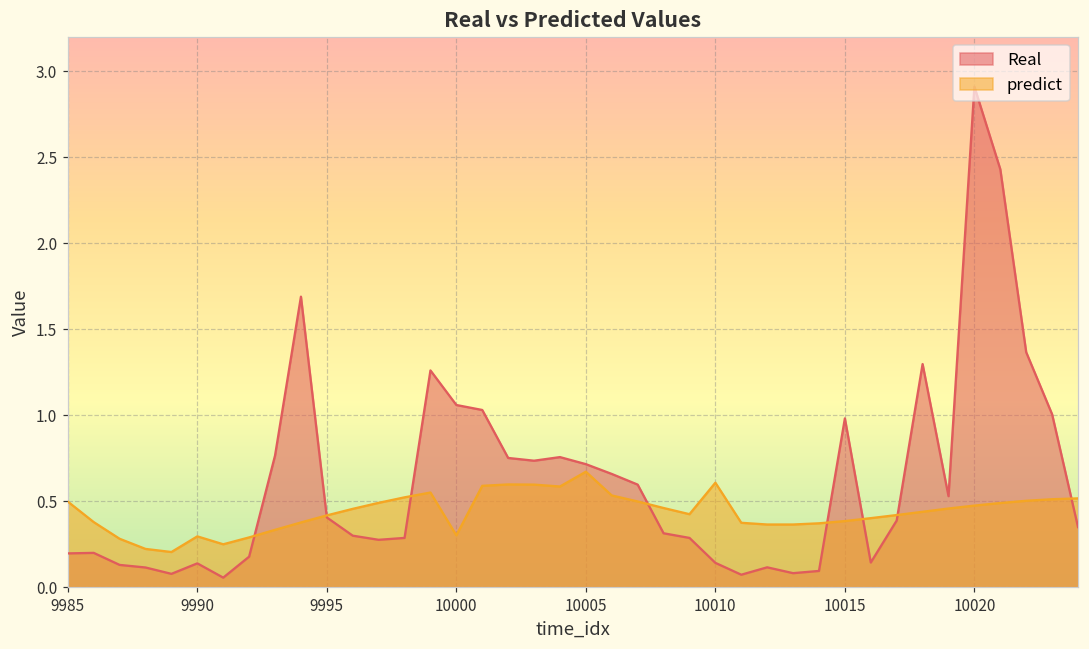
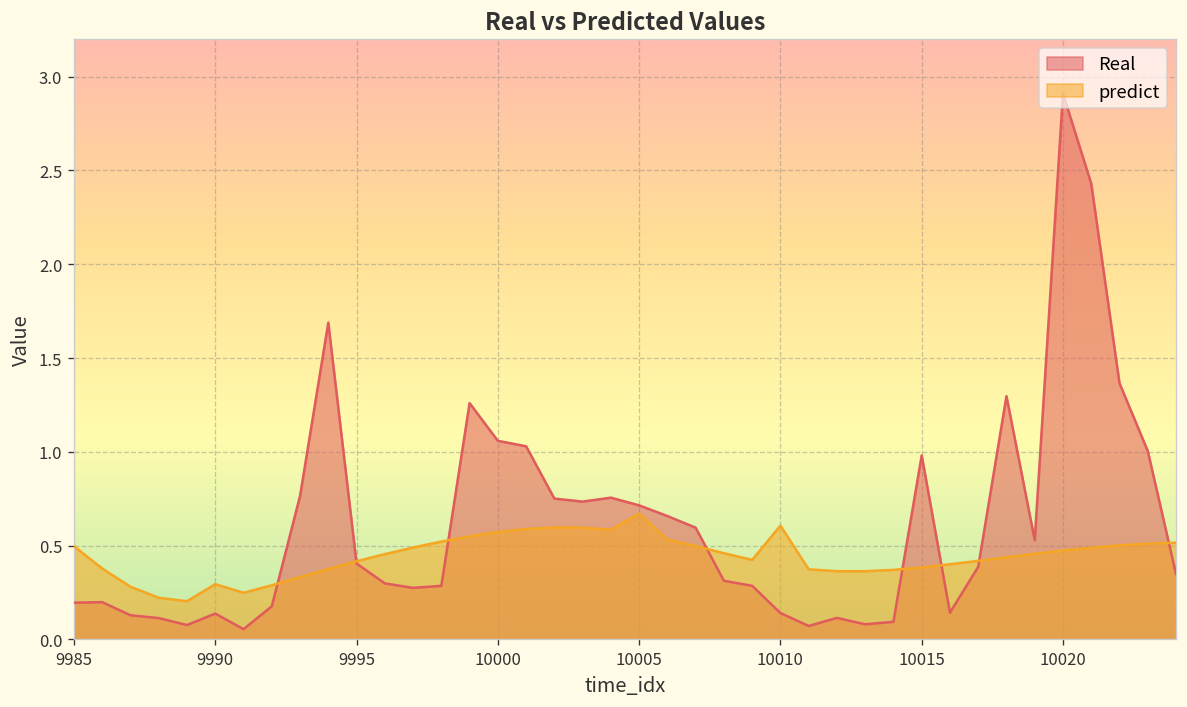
predict, 10000: 0.30 -> 0.57
